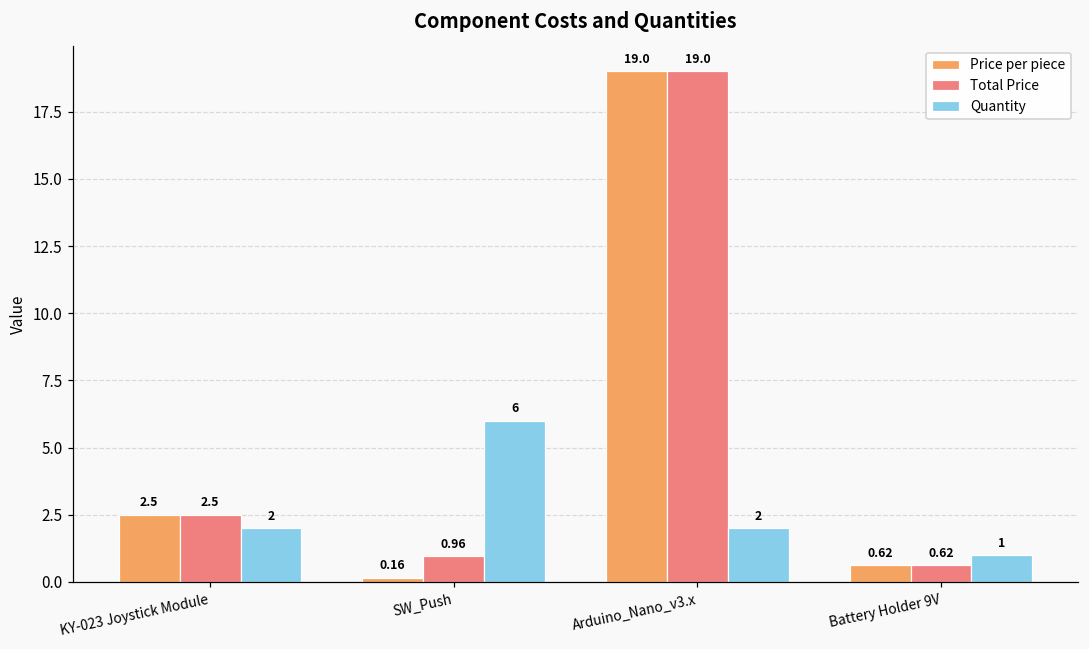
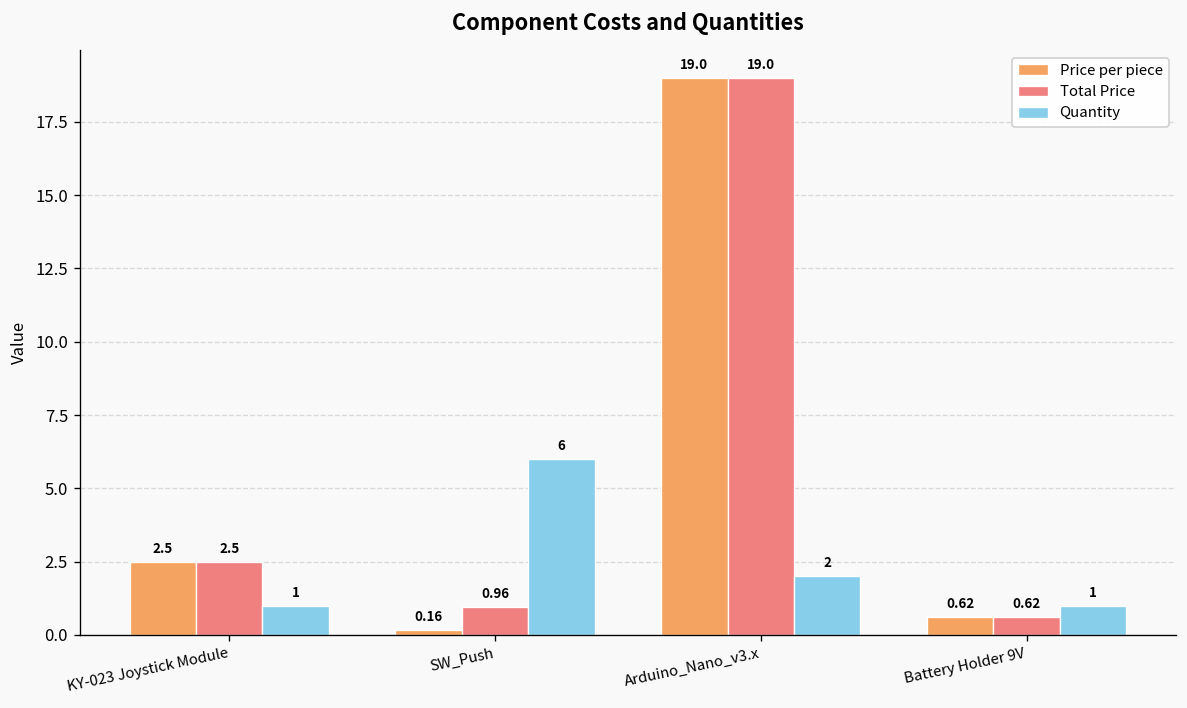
Quantity, KY-023 Joystick Module: 2 -> 1
